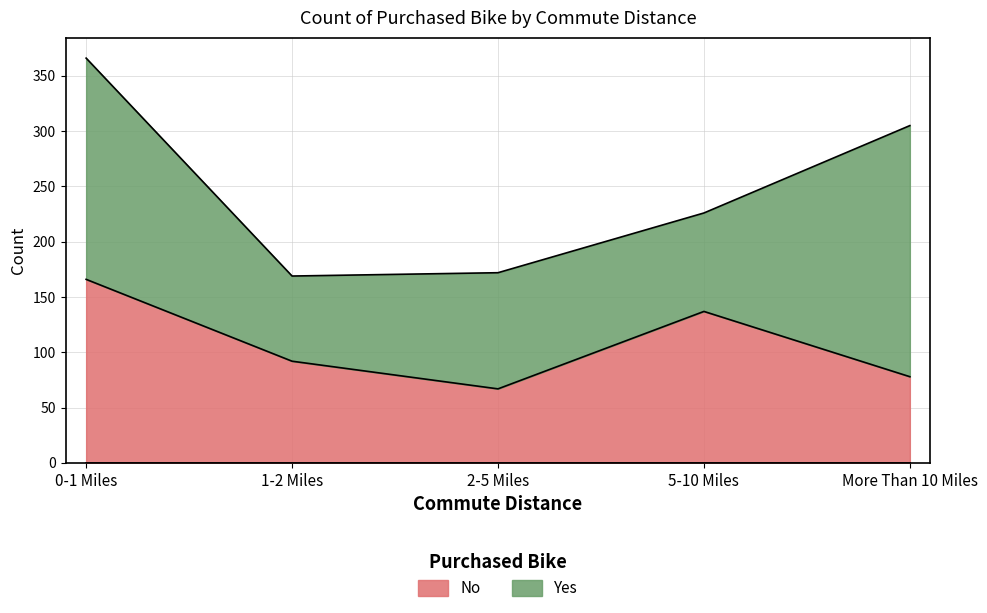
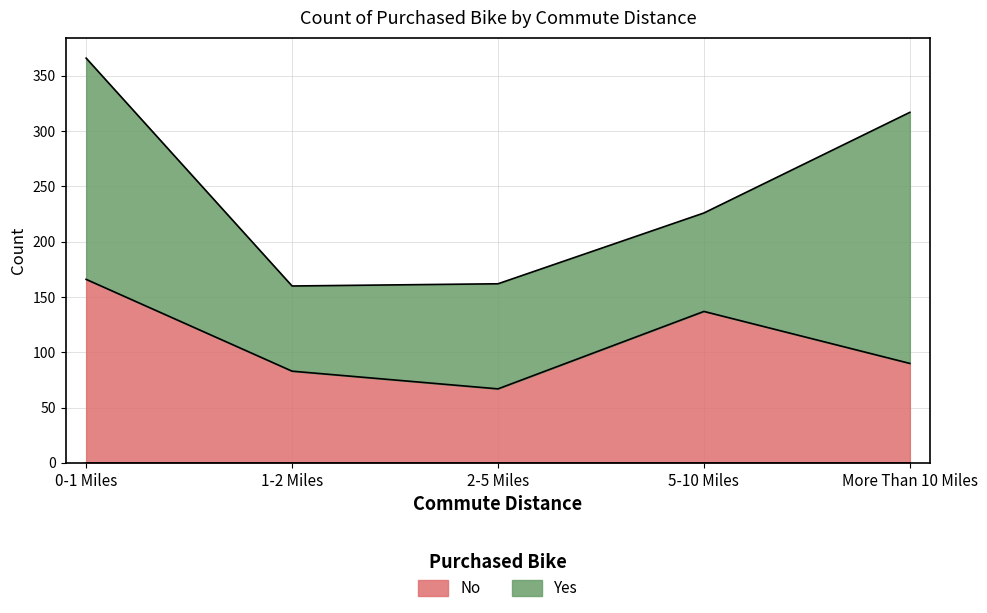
No, 1-2 Miles: 92 -> 83
Yes, 2-5 Miles: 105 -> 95
No, More Than 10 Miles: 78 -> 90
